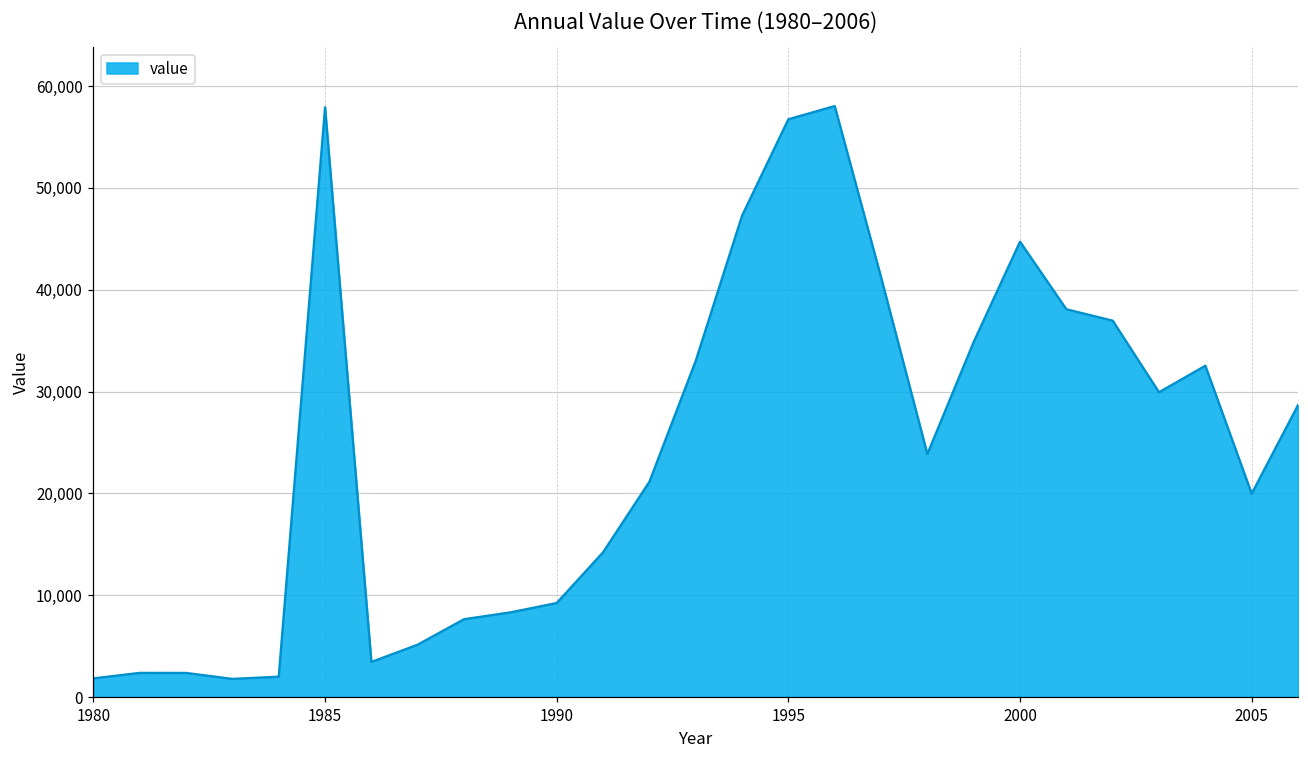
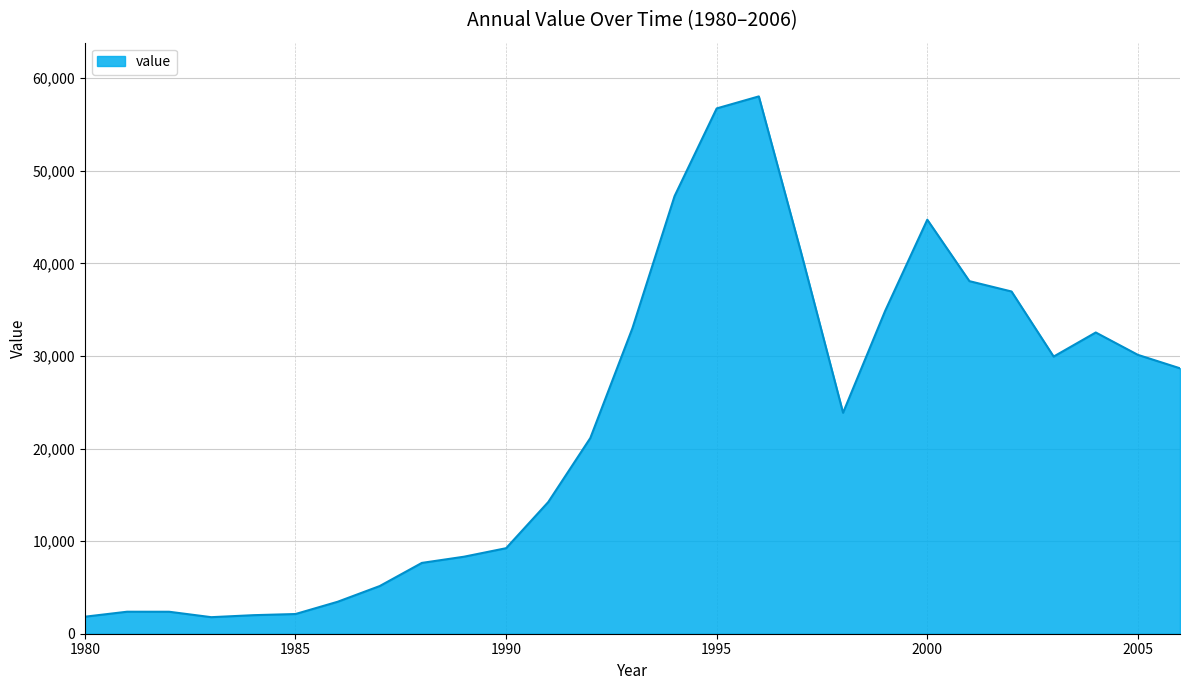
1985: 58,000 -> 2,000
2005: 20,000 -> 30,000
